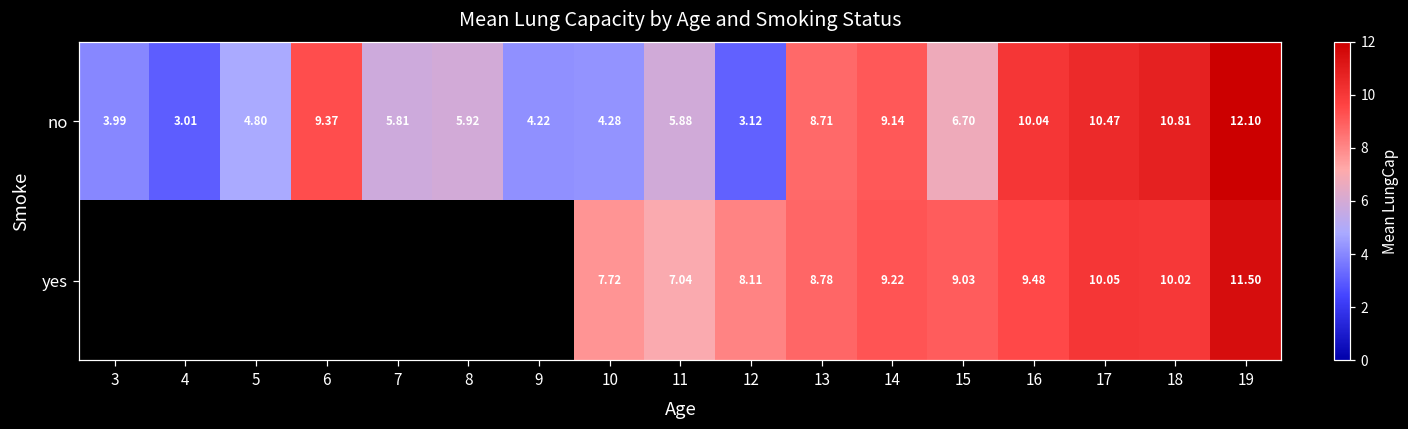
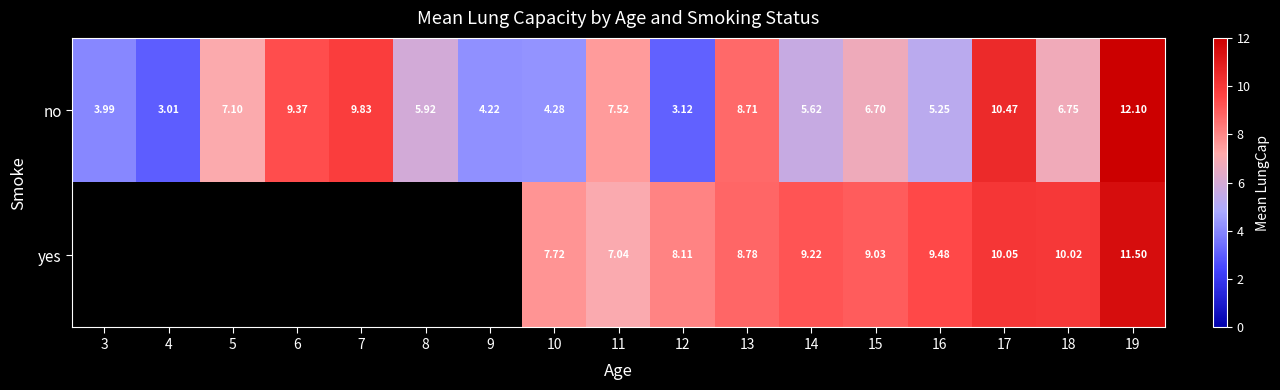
no, 5: 4.80 -> 7.10
no, 7: 5.81 -> 9.83
no, 11: 5.88 -> 7.52
no, 14: 9.14 -> 5.62
no, 16: 10.04 -> 5.25
no, 18: 10.81 -> 6.75
